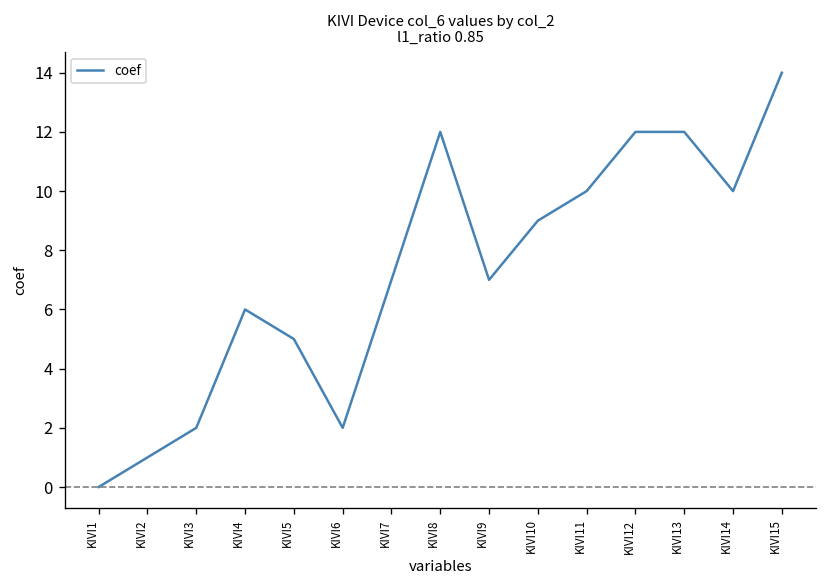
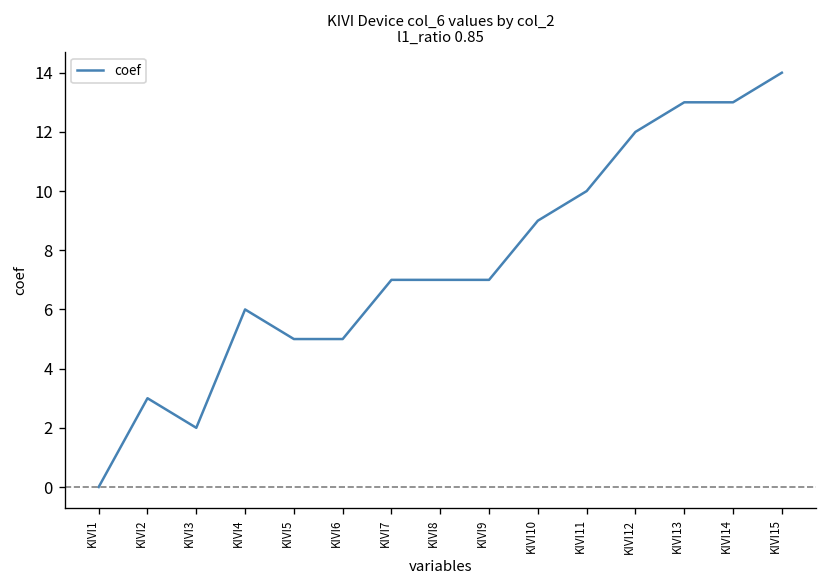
KIVI2: 1.0 -> 3.0
KIVI6: 2.0 -> 5.0
KIVI8: 12.0 -> 7.0
KIVI13: 12.0 -> 13.0
KIVI14: 10.0 -> 13.0
